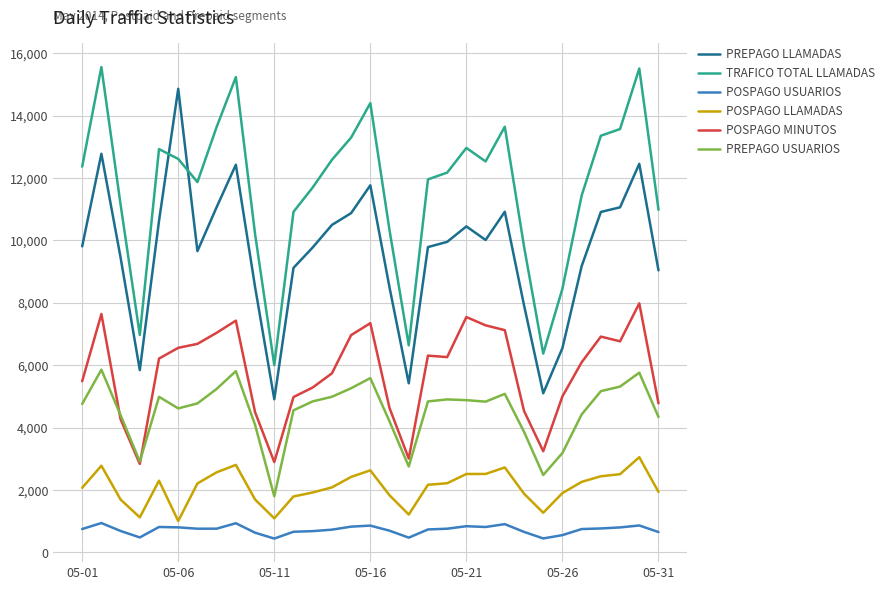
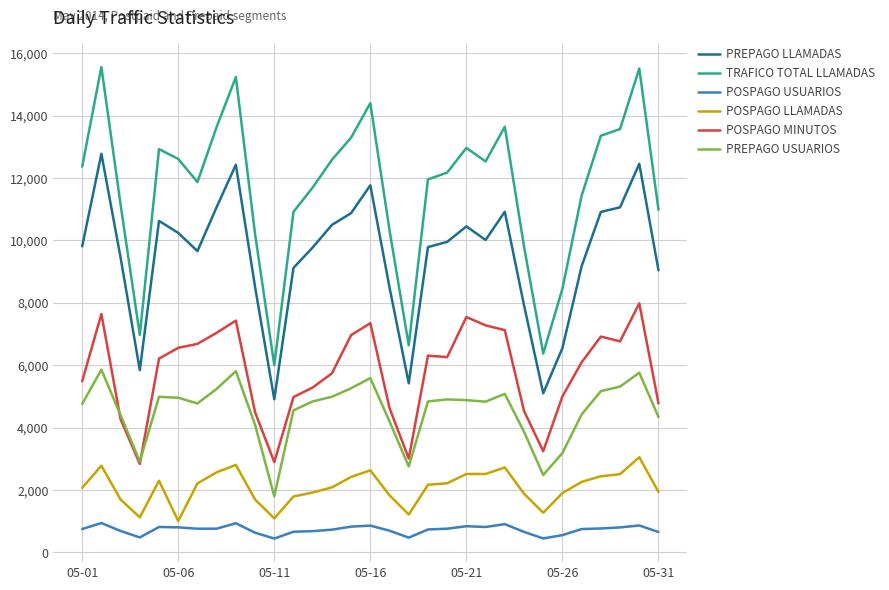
PREPAGO LLAMADAS, 05-06: 14,900 -> 10,200
PREPAGO USUARIOS, 05-06: 4,600 -> 5,000
